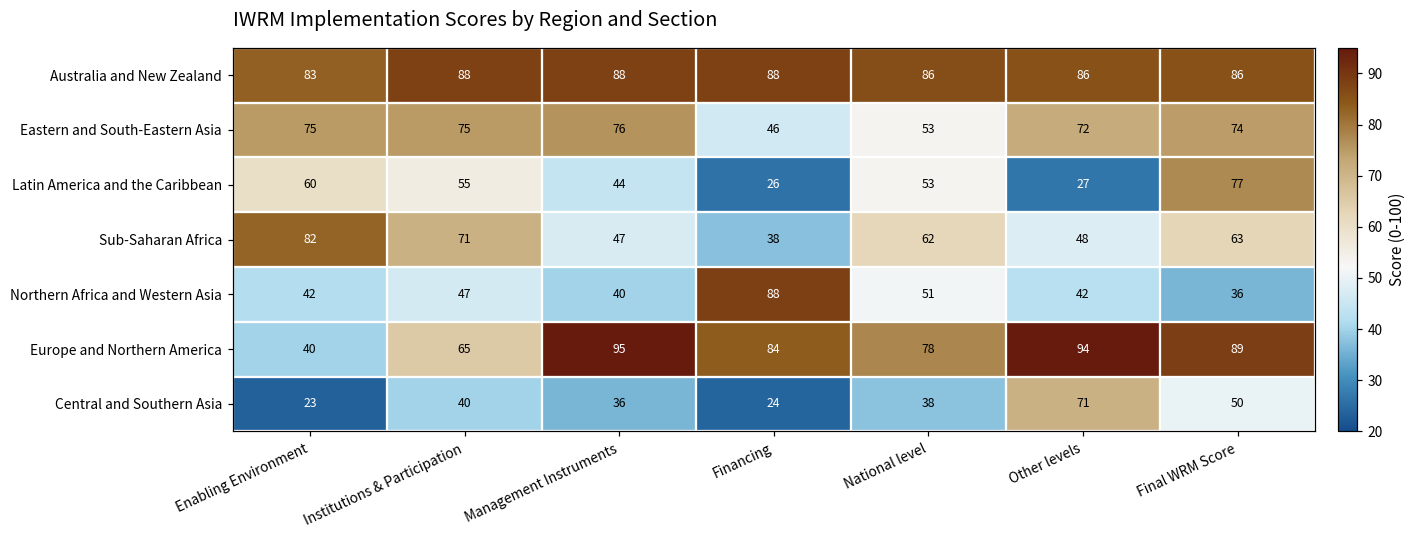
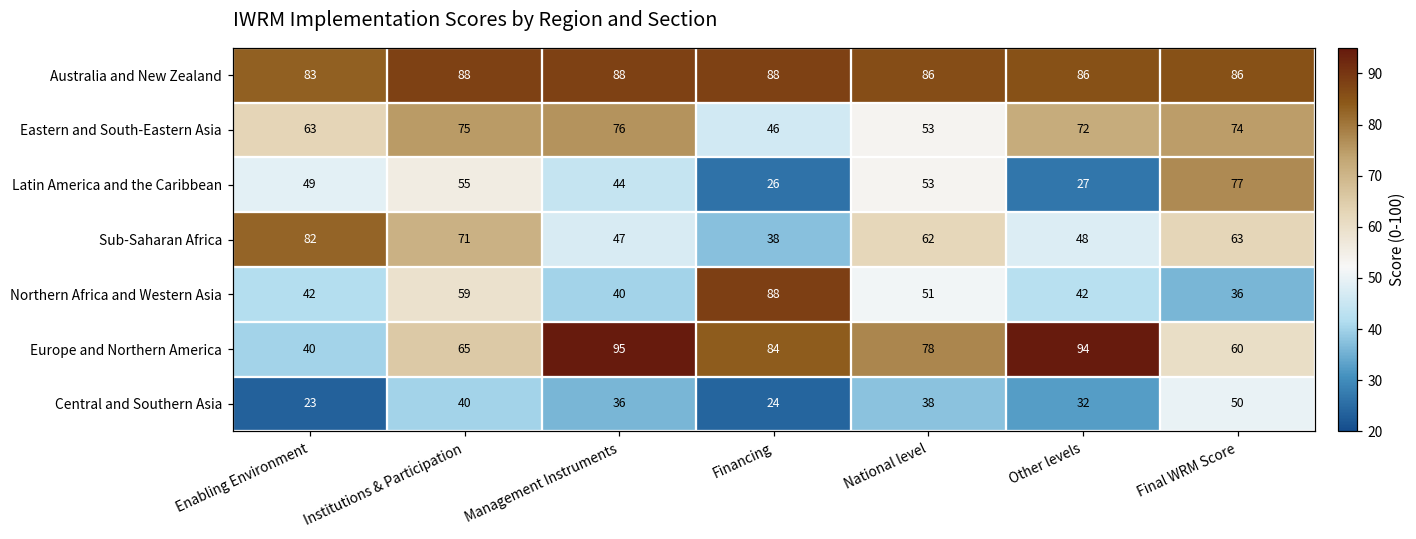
Eastern and South-Eastern Asia, Enabling Environment: 75 -> 63
Latin America and the Caribbean, Enabling Environment: 60 -> 49
Northern Africa and Western Asia, Institutions & Participation: 47 -> 59
Europe and Northern America, Final WRM Score: 89 -> 60
Central and Southern Asia, Other levels: 71 -> 32
